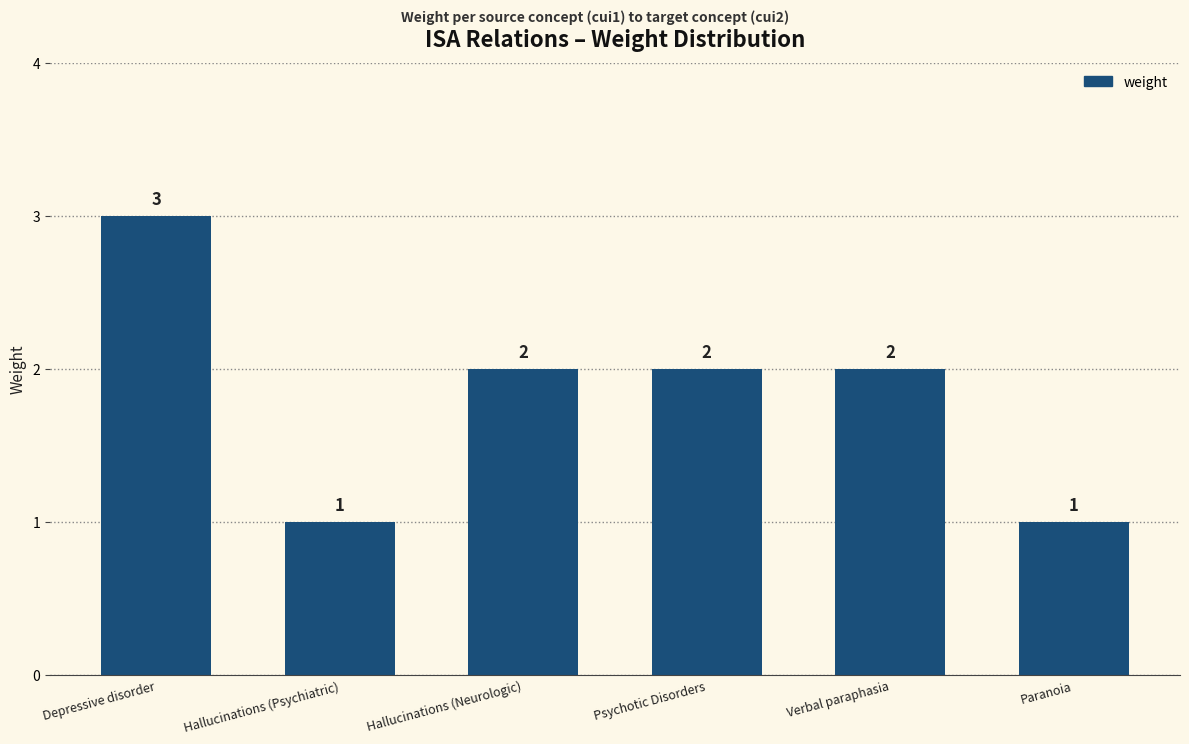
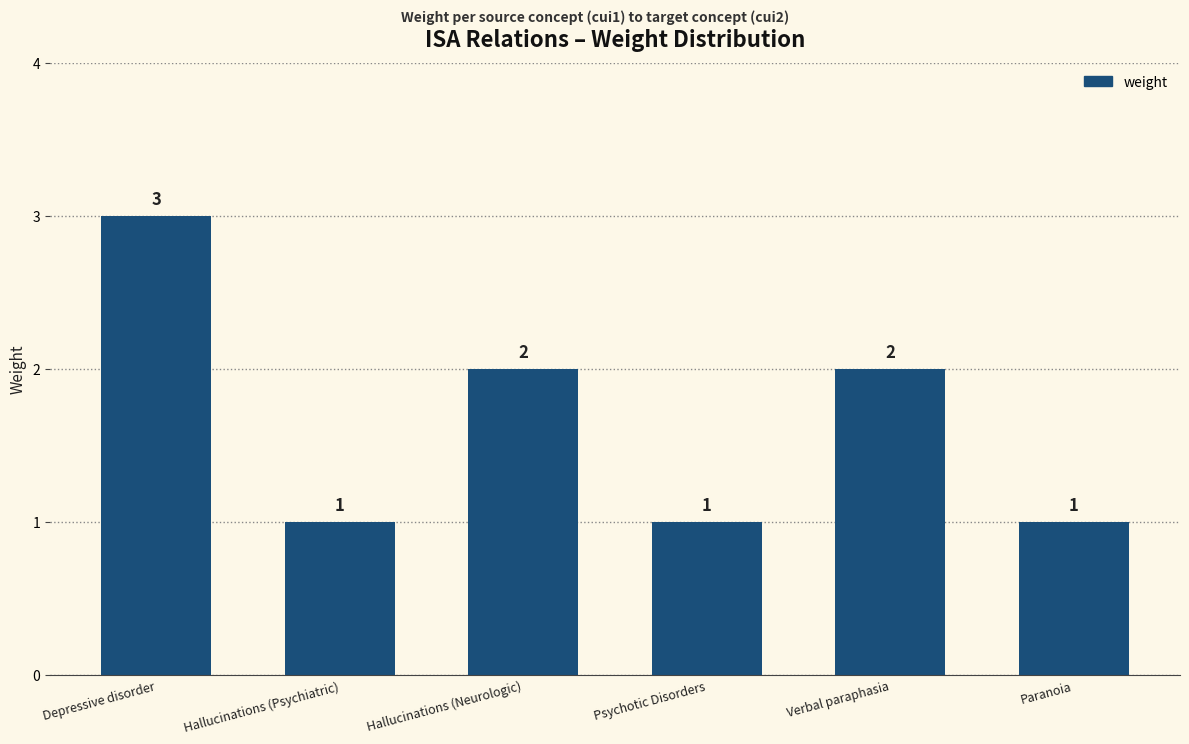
Psychotic Disorders: 2 -> 1
